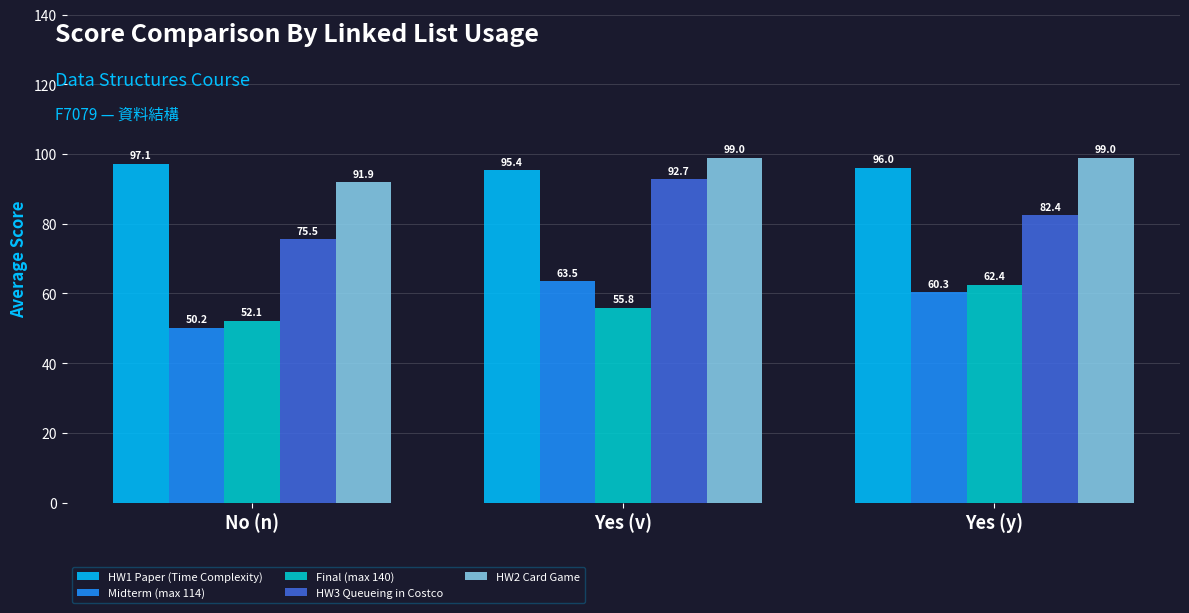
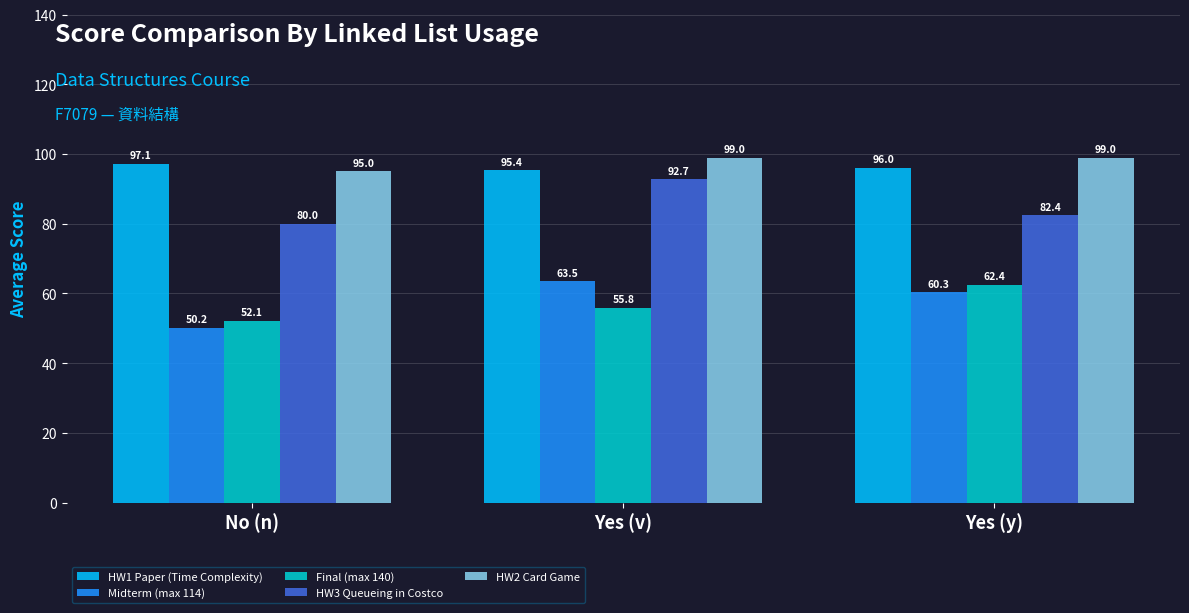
HW3 Queueing in Costco, No (n): 75.5 -> 80.0
HW2 Card Game, No (n): 91.9 -> 95.0
